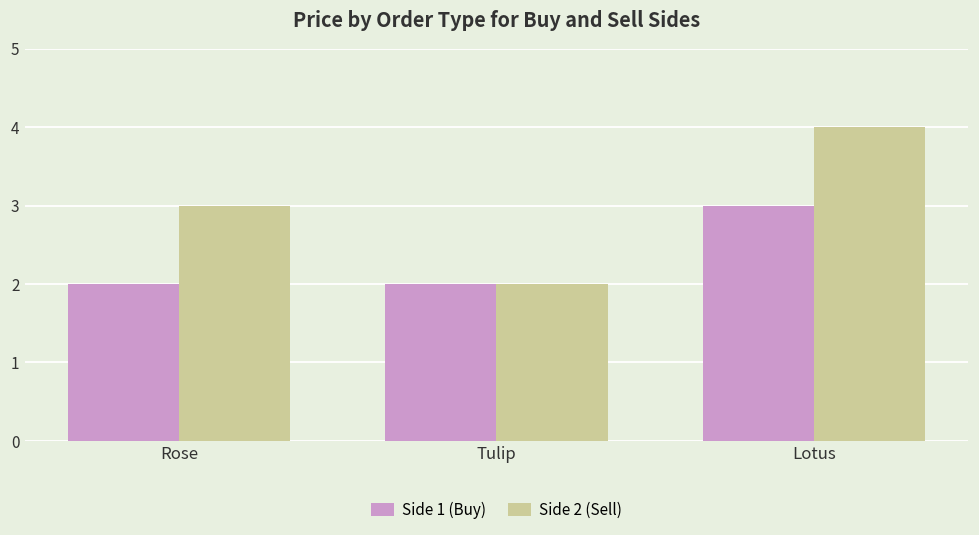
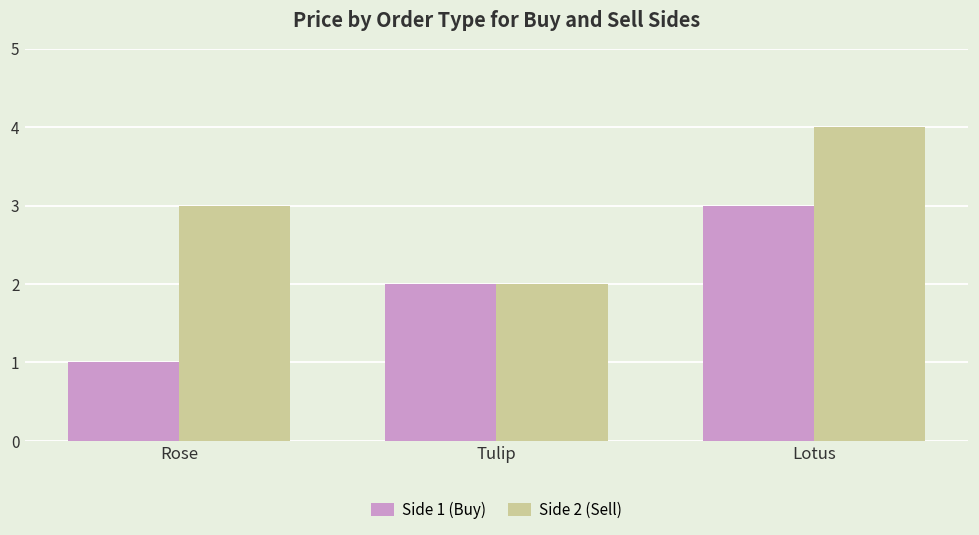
Side 1 (Buy), Rose: 2 -> 1
